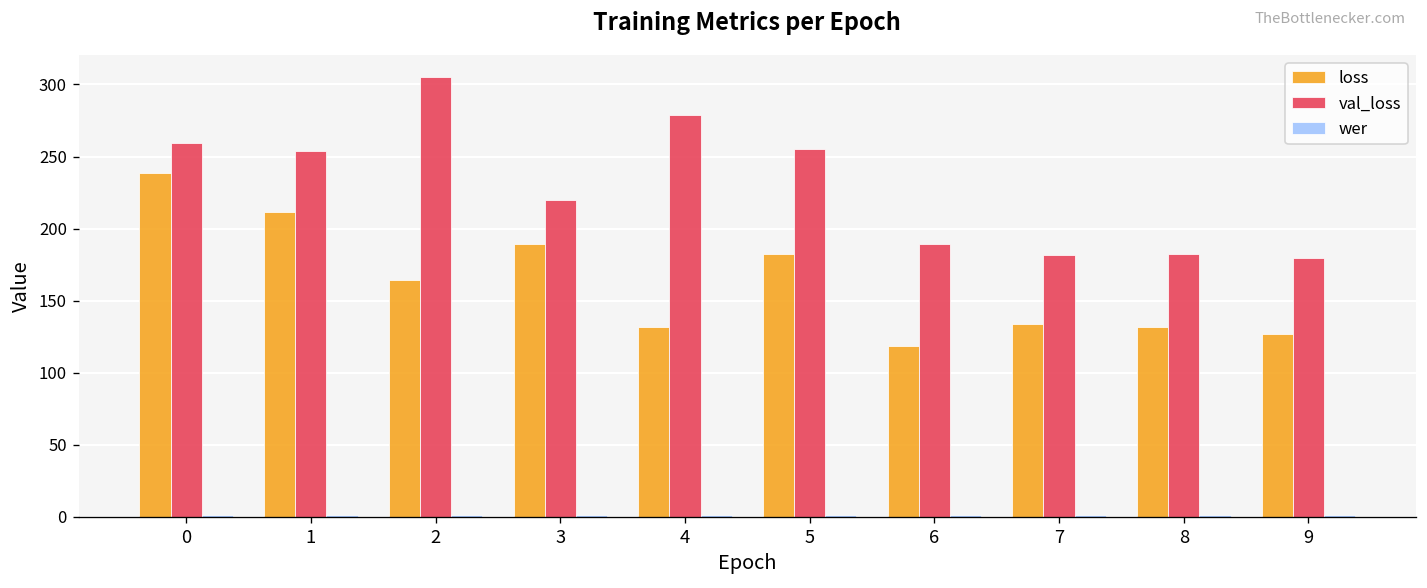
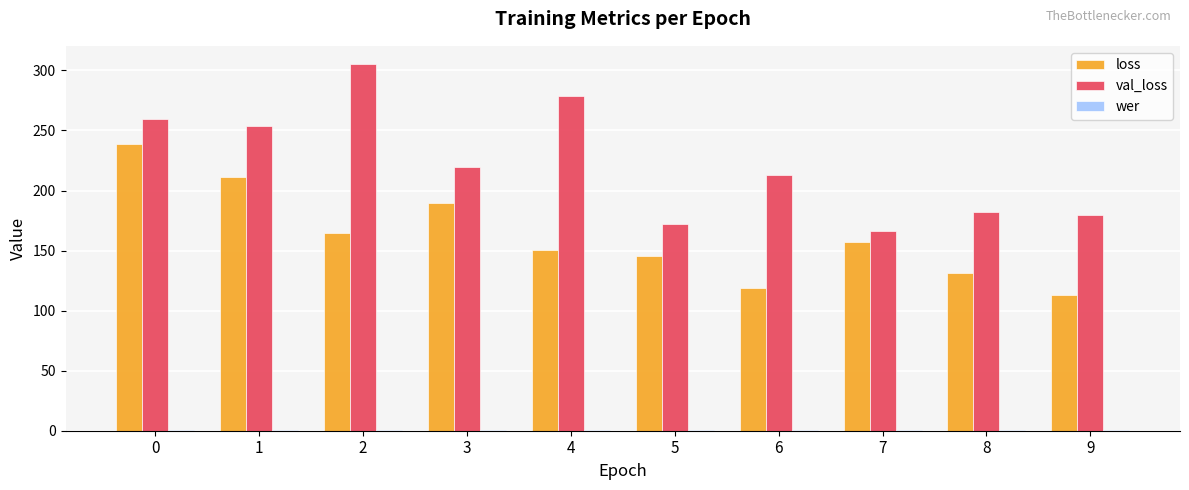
loss, 4: 132 -> 150
loss, 5: 182 -> 146
val_loss, 5: 255 -> 172
val_loss, 6: 189 -> 213
loss, 7: 133 -> 157
val_loss, 7: 182 -> 167
loss, 9: 127 -> 113
